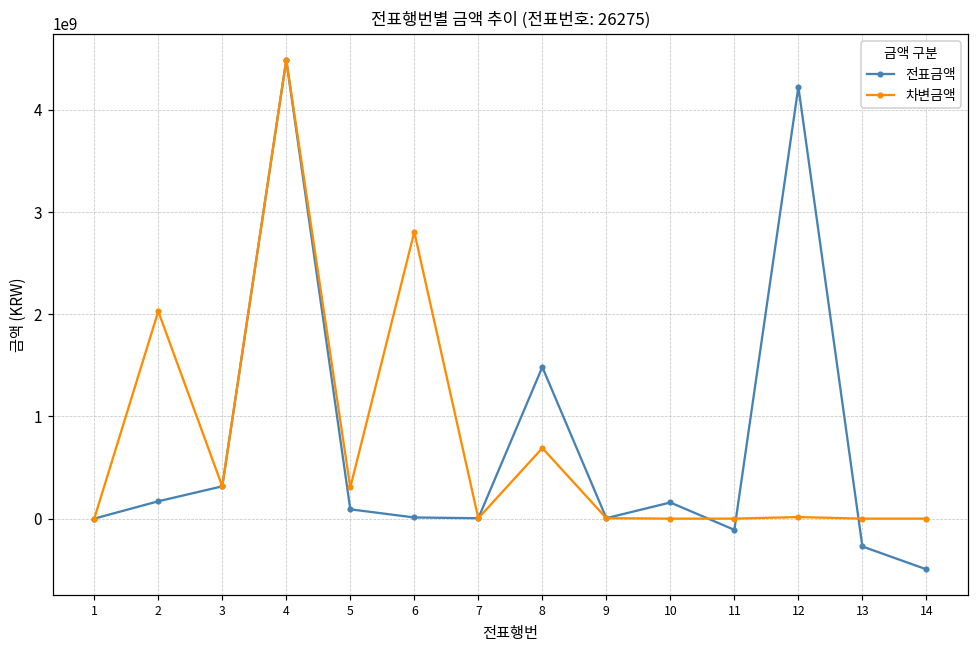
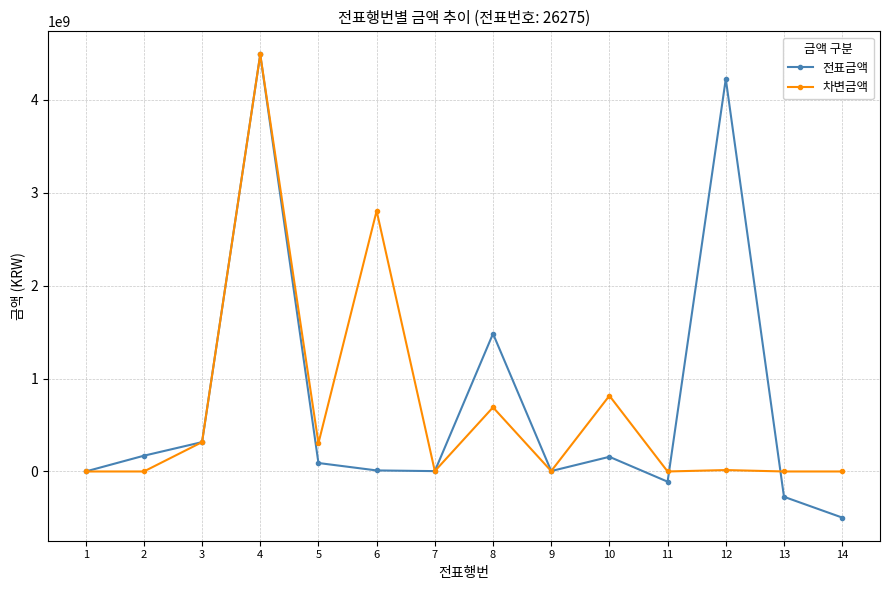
차변금액, 2: 2000000000 -> 0
차변금액, 10: 0 -> 800000000
